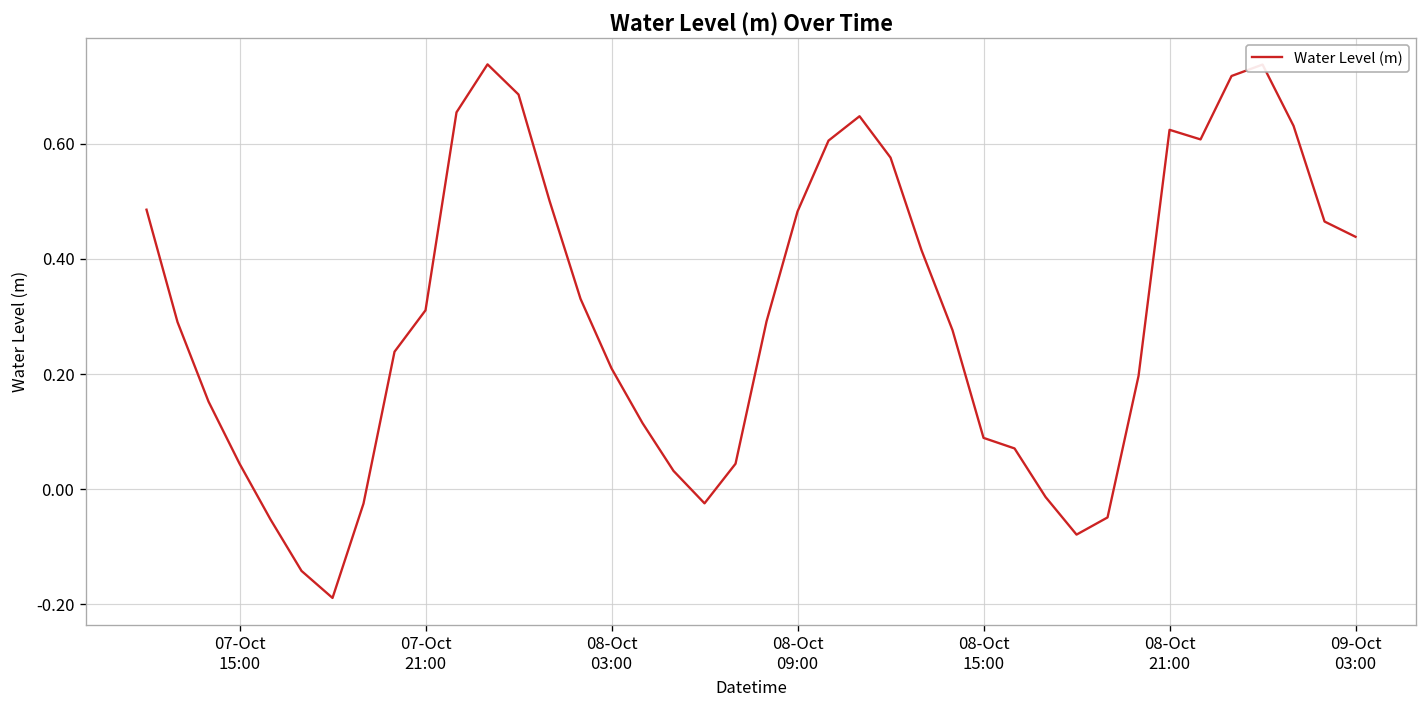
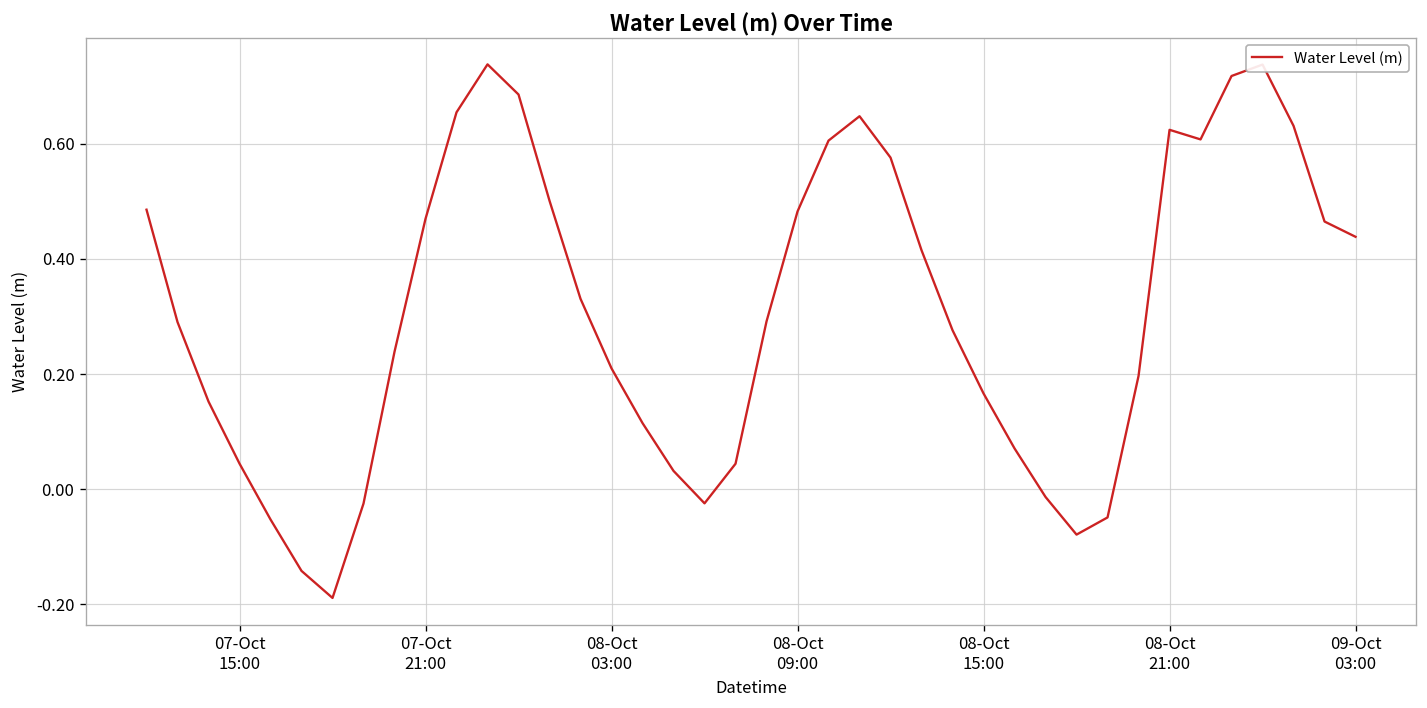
07-Oct 21:00: 0.31 -> 0.47
08-Oct 15:00: 0.09 -> 0.17
